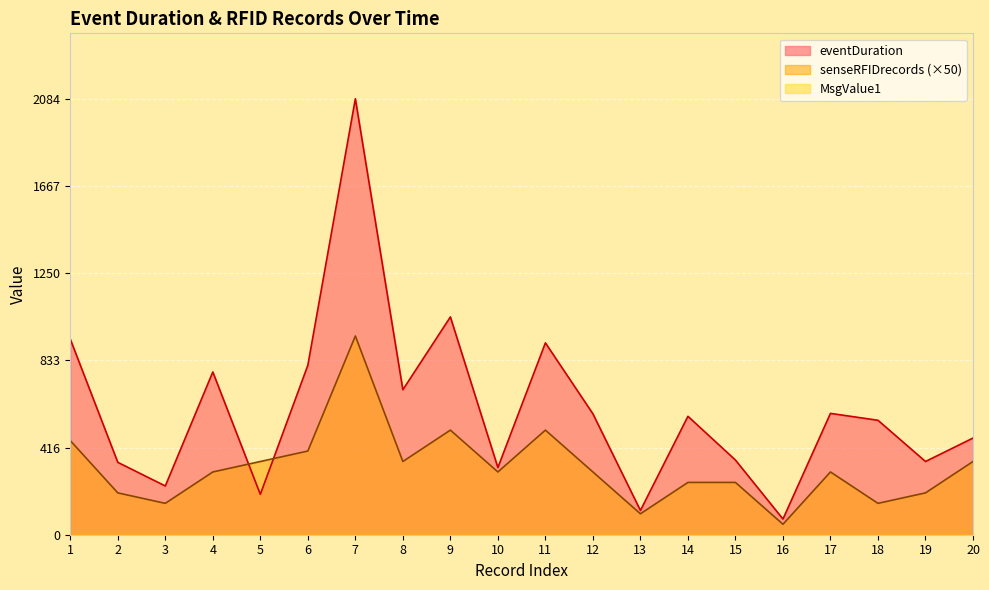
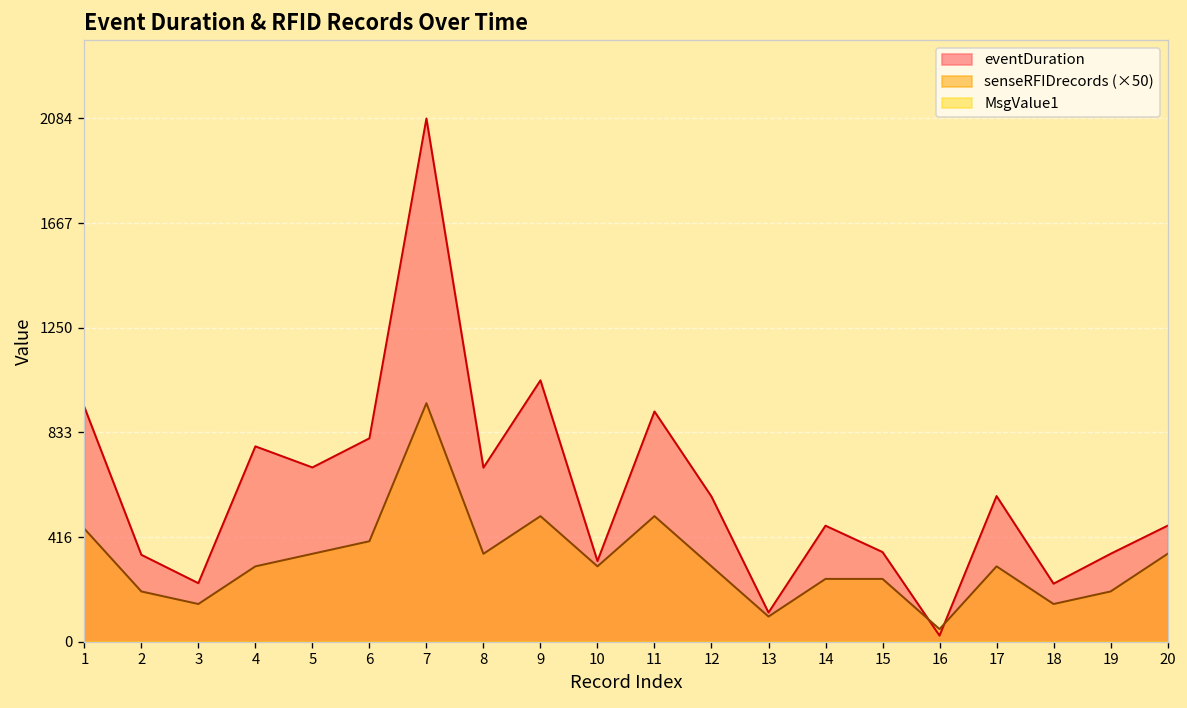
eventDuration, 5: 190 -> 690
eventDuration, 14: 570 -> 460
eventDuration, 16: 80 -> 20
eventDuration, 18: 550 -> 230
